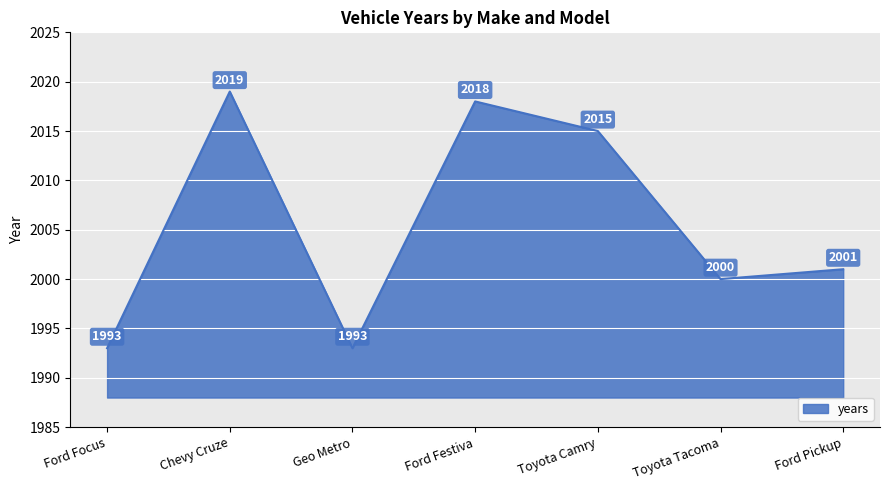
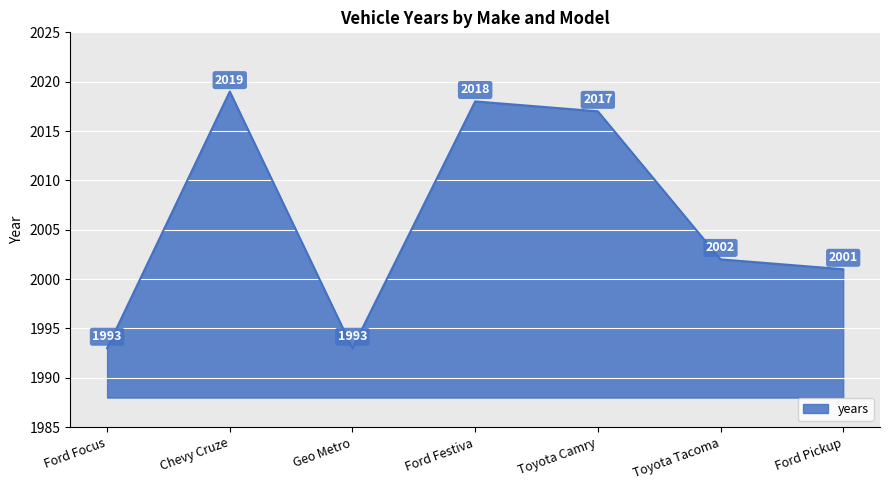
Toyota Camry: 2015 -> 2017
Toyota Tacoma: 2000 -> 2002
